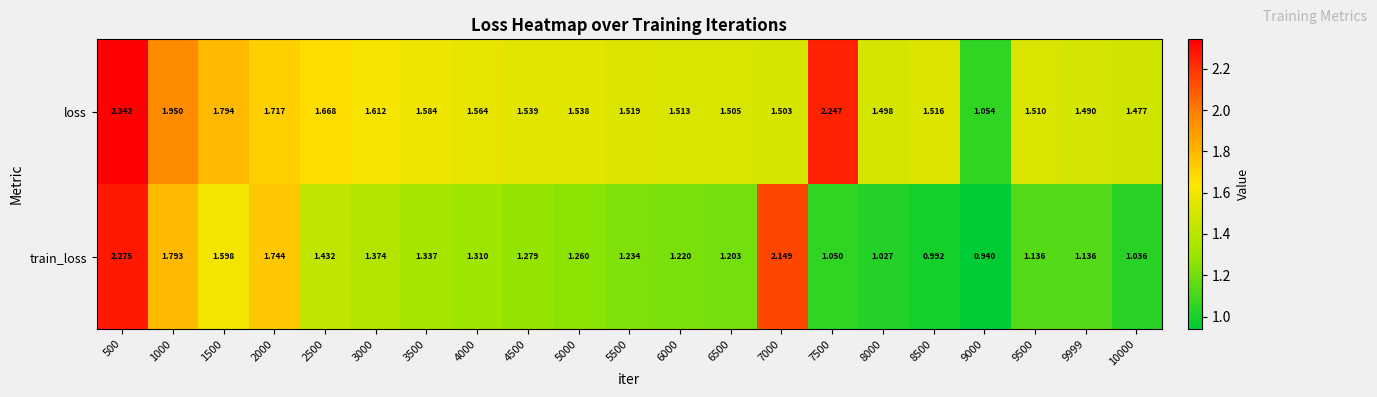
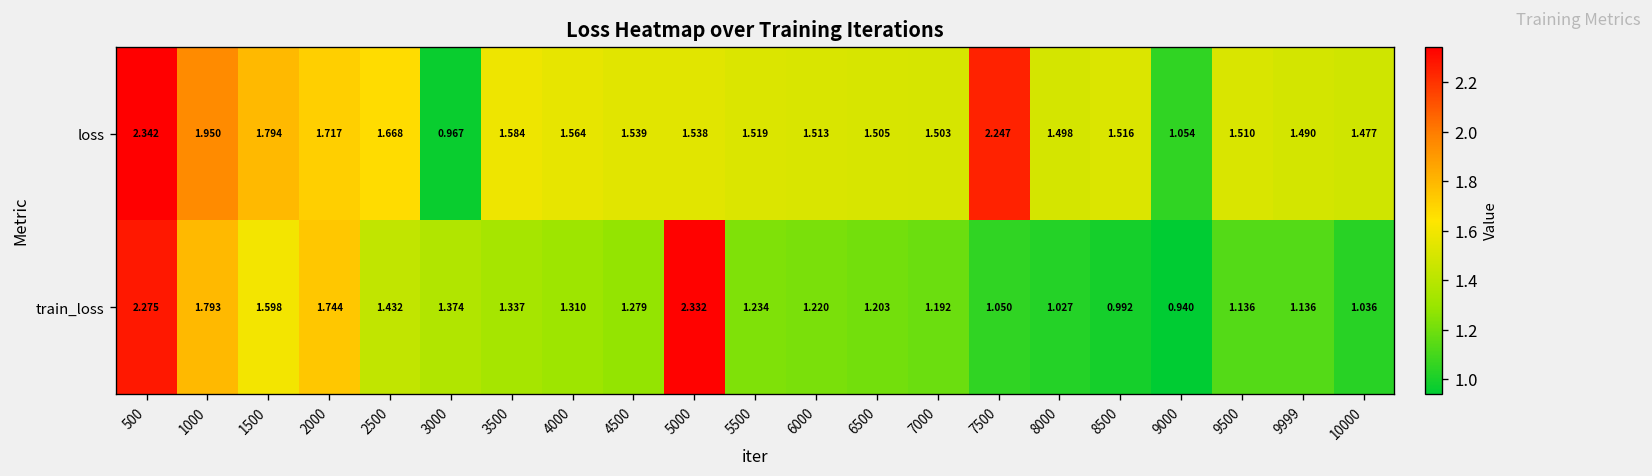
loss, 3000: 1.612 -> 0.967
train_loss, 5000: 1.260 -> 2.332
train_loss, 7000: 2.149 -> 1.192
